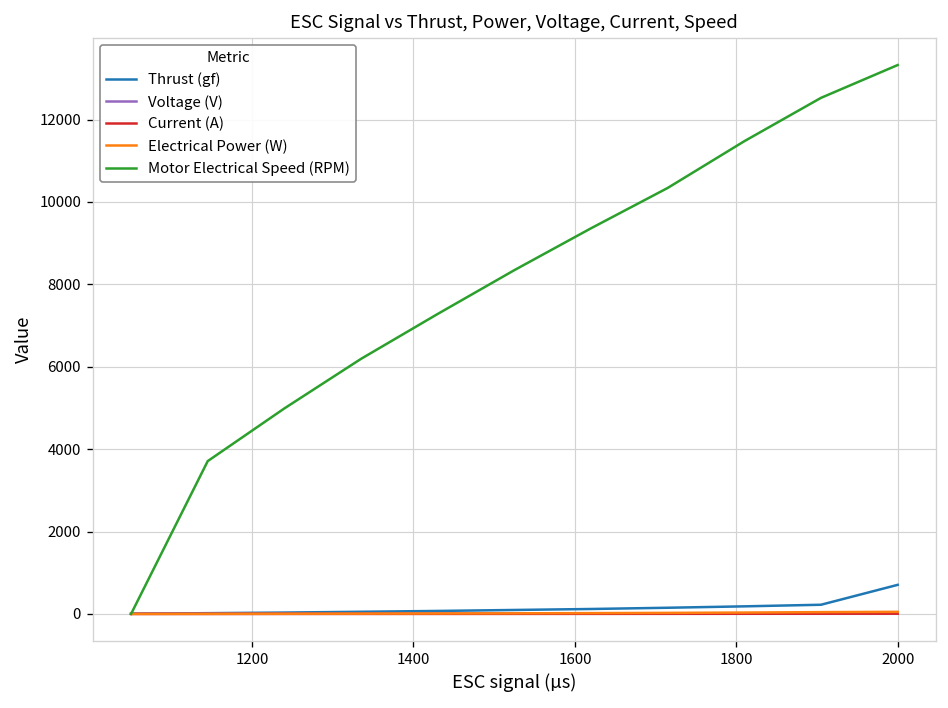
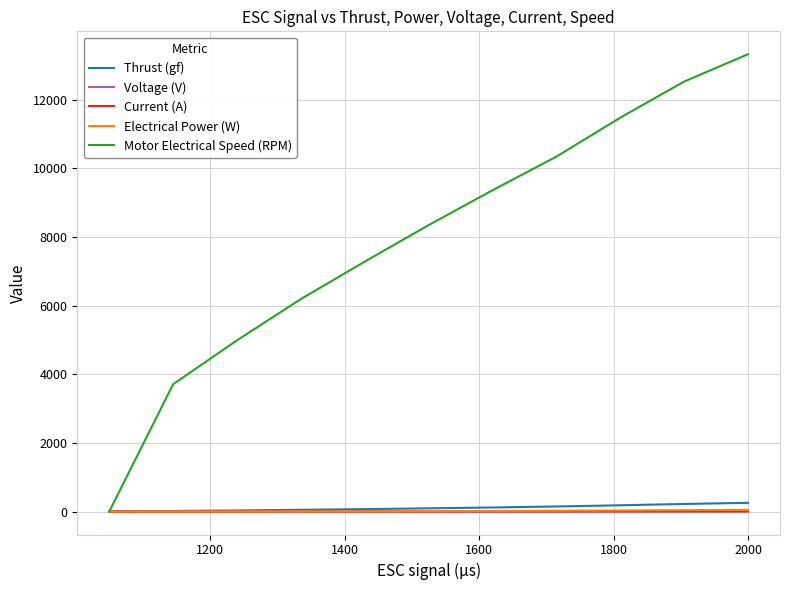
Thrust (gf), 2000: 700 -> 300
